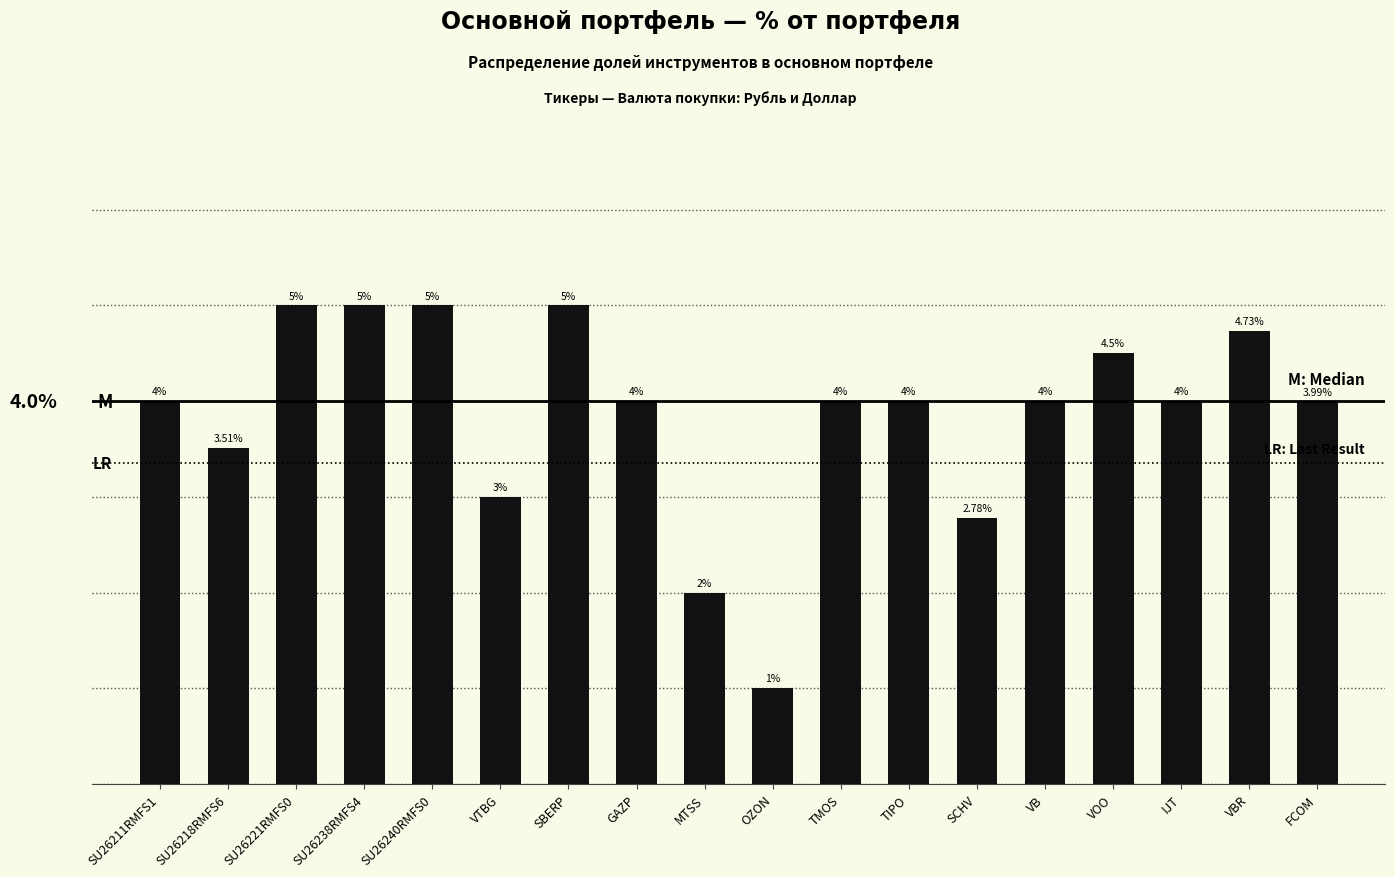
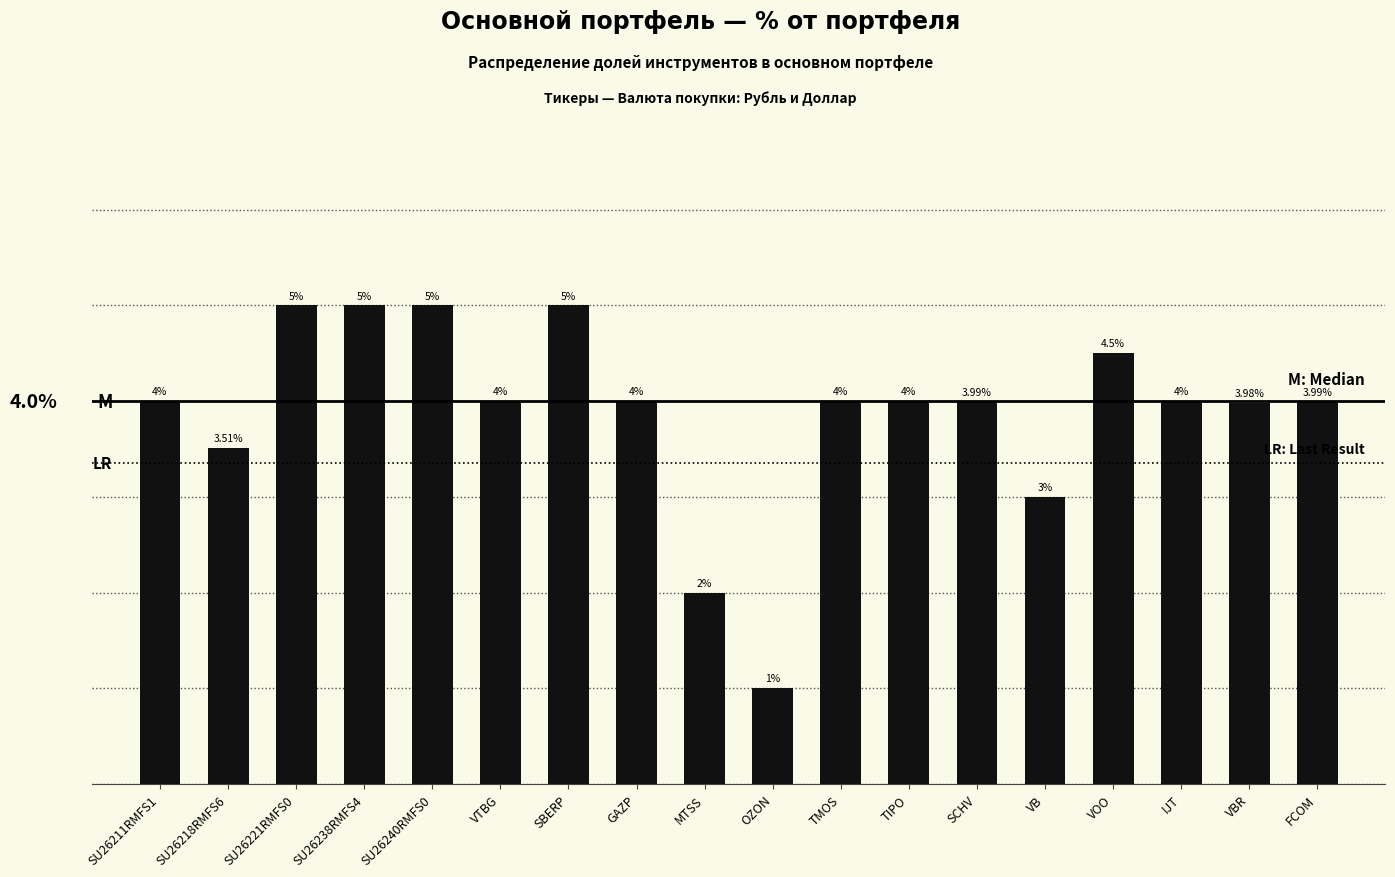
VTBG: 3% -> 4%
SCHV: 2.78% -> 3.99%
VB: 4% -> 3%
VBR: 4.73% -> 3.98%
